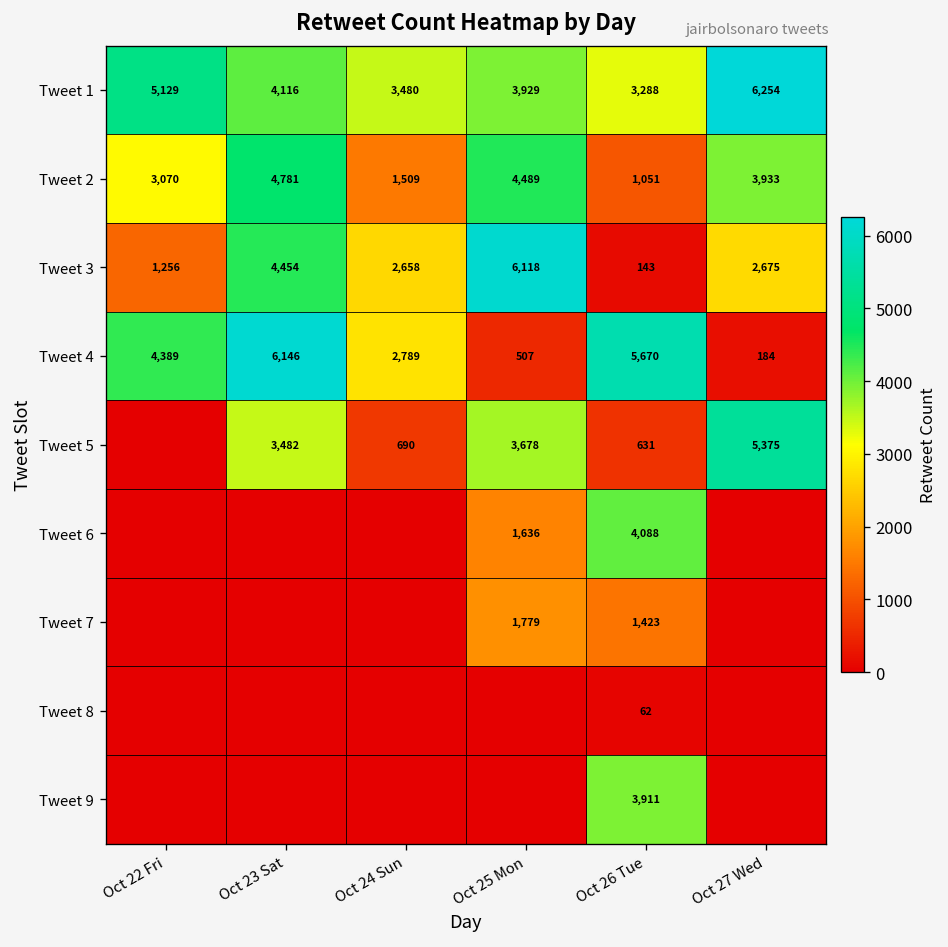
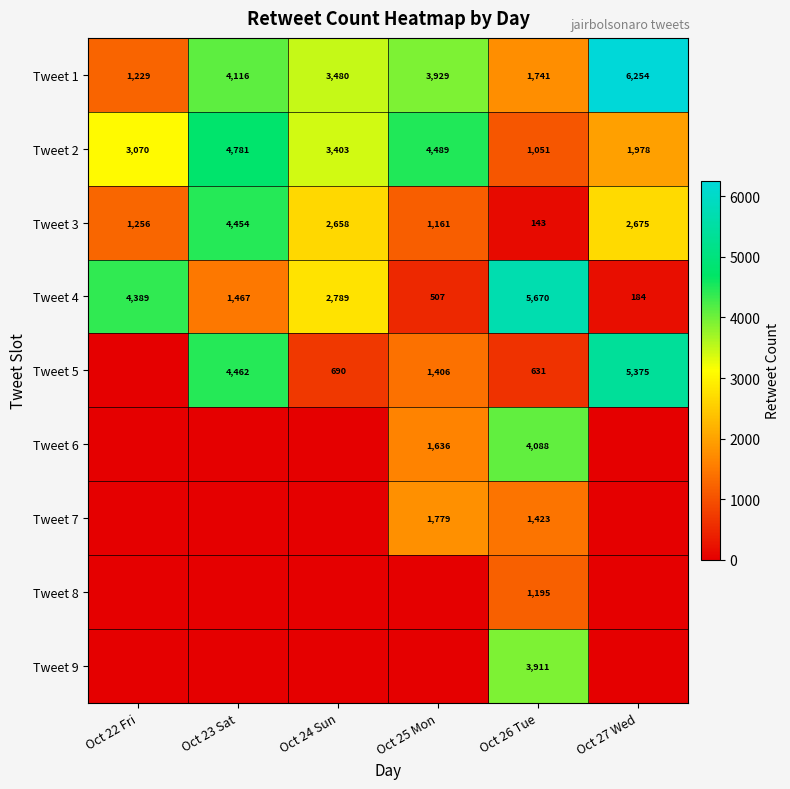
Tweet 1, Oct 22 Fri: 5,129 -> 1,229
Tweet 1, Oct 26 Tue: 3,288 -> 1,741
Tweet 2, Oct 24 Sun: 1,509 -> 3,403
Tweet 2, Oct 27 Wed: 3,933 -> 1,978
Tweet 3, Oct 25 Mon: 6,118 -> 1,161
Tweet 4, Oct 23 Sat: 6,146 -> 1,467
Tweet 5, Oct 23 Sat: 3,482 -> 4,462
Tweet 5, Oct 25 Mon: 3,678 -> 1,406
Tweet 8, Oct 26 Tue: 62 -> 1,195
